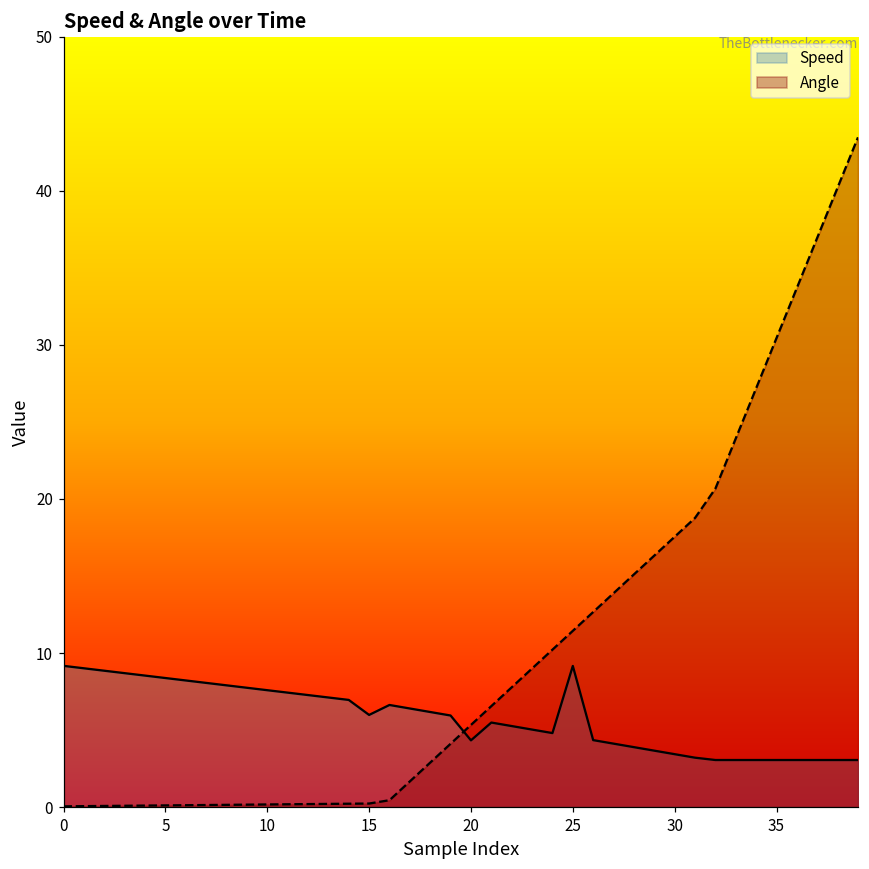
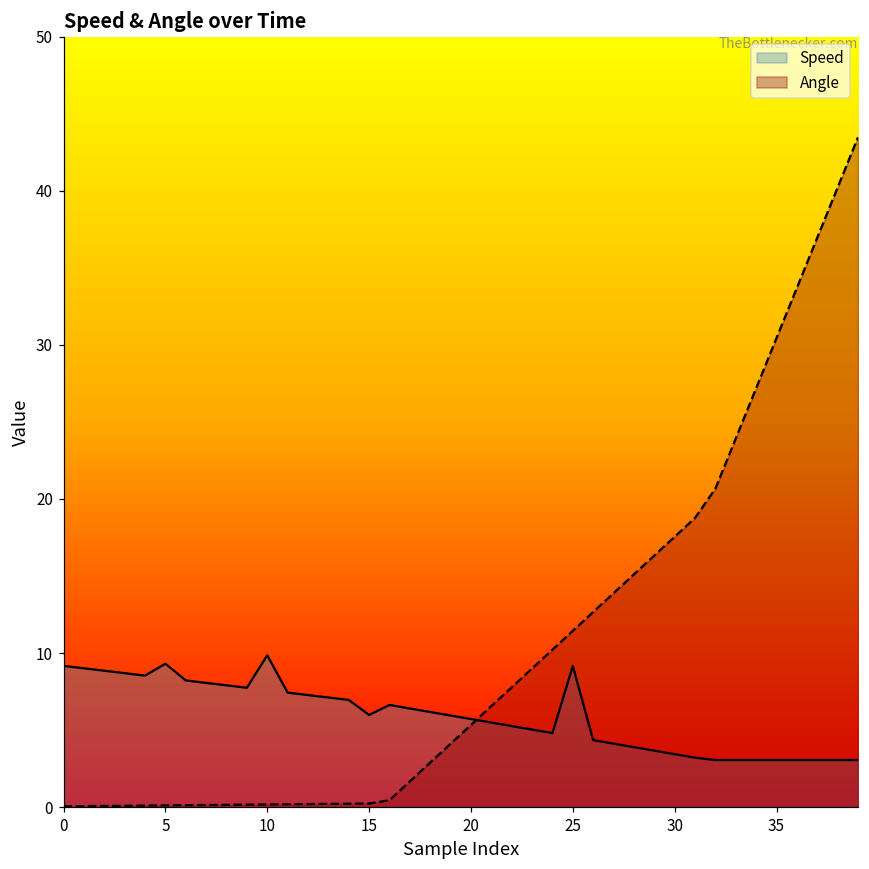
Speed, 5: 8.4 -> 9.3
Speed, 10: 7.6 -> 9.9
Speed, 20: 4.3 -> 5.7
